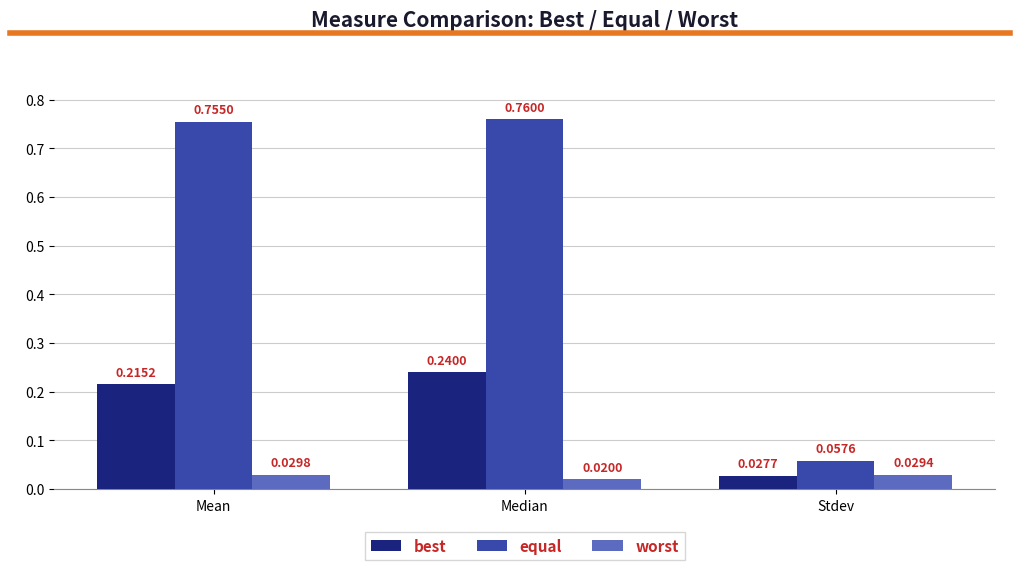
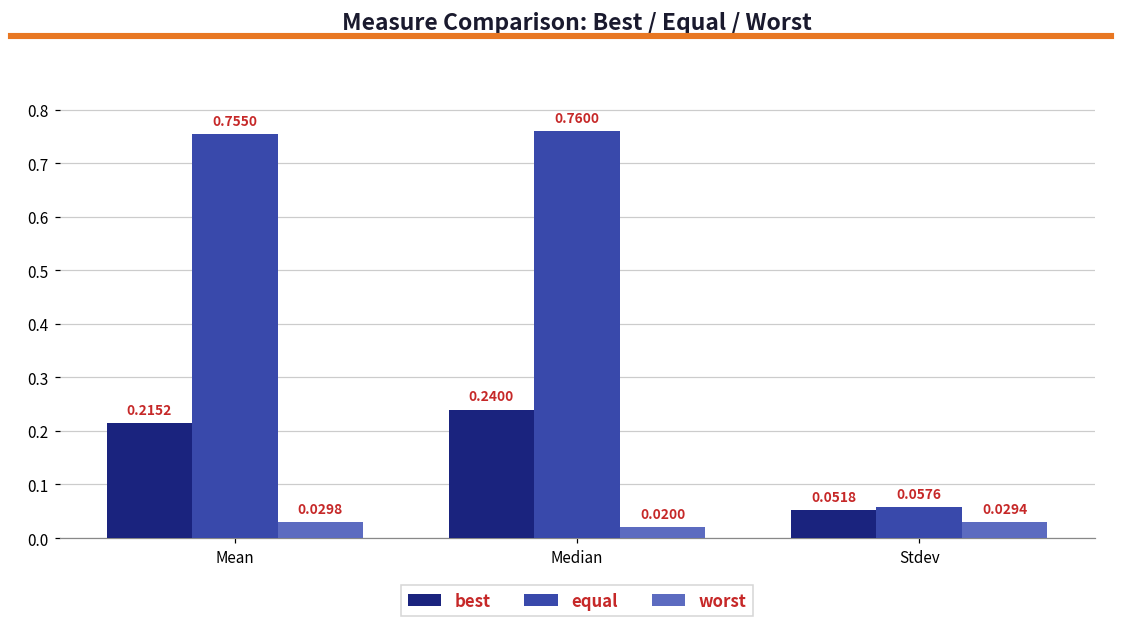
best, Stdev: 0.0277 -> 0.0518
